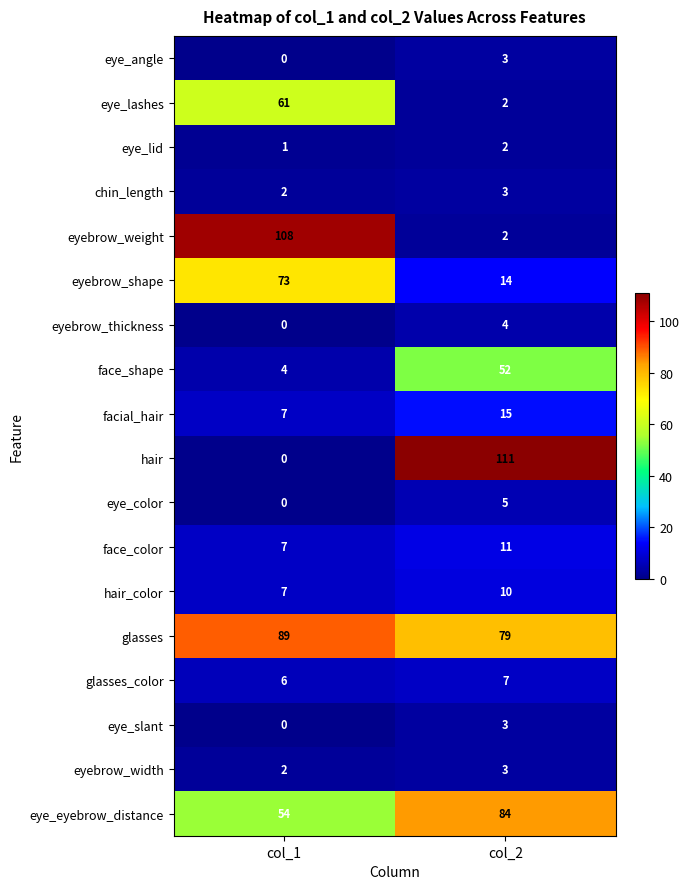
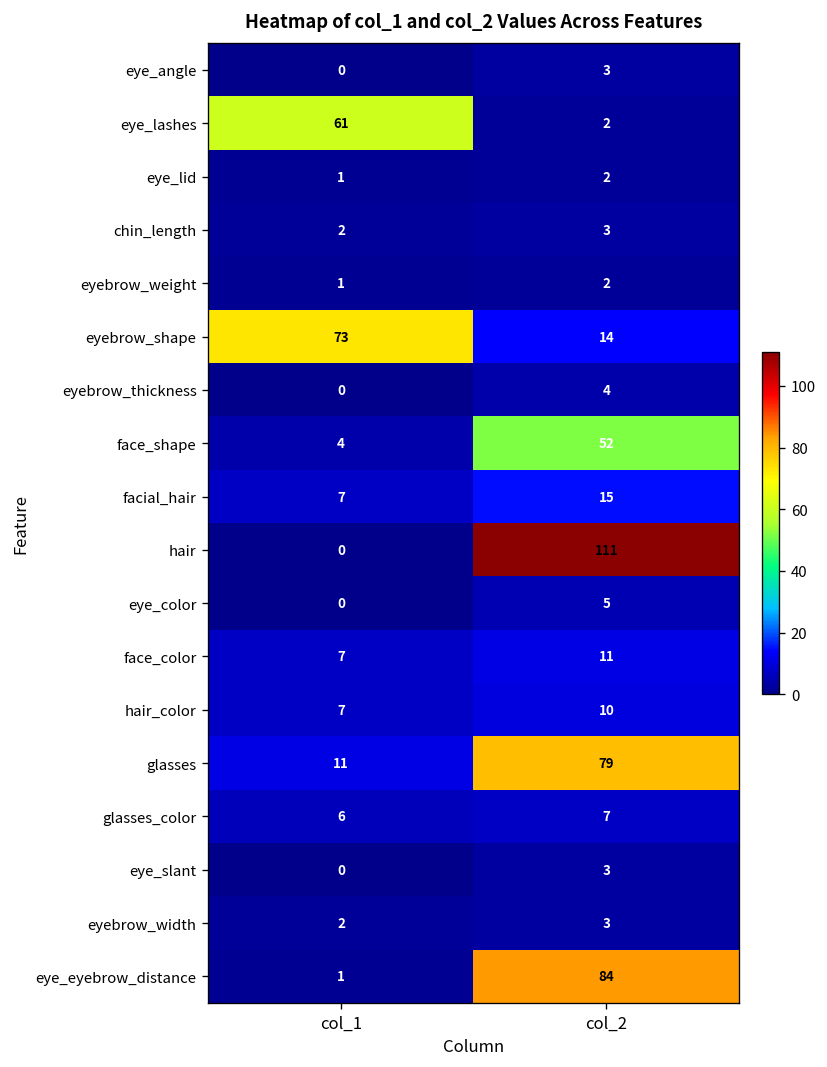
eyebrow_weight, col_1: 108 -> 1
glasses, col_1: 89 -> 11
eye_eyebrow_distance, col_1: 54 -> 1
